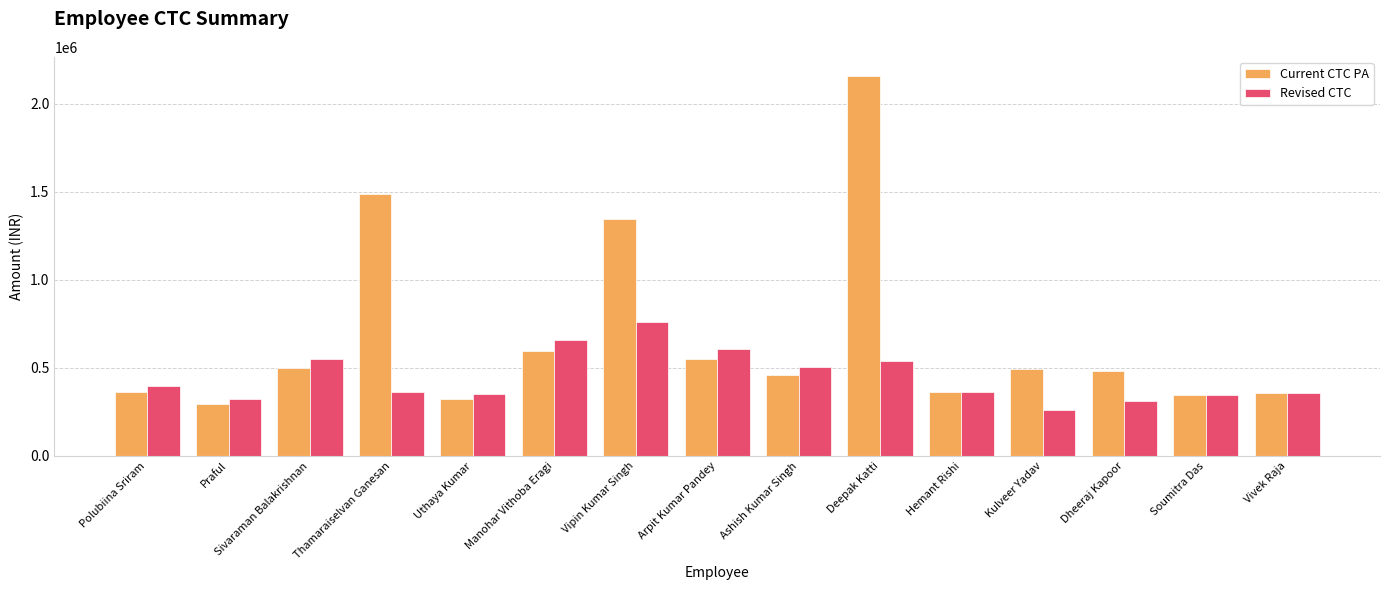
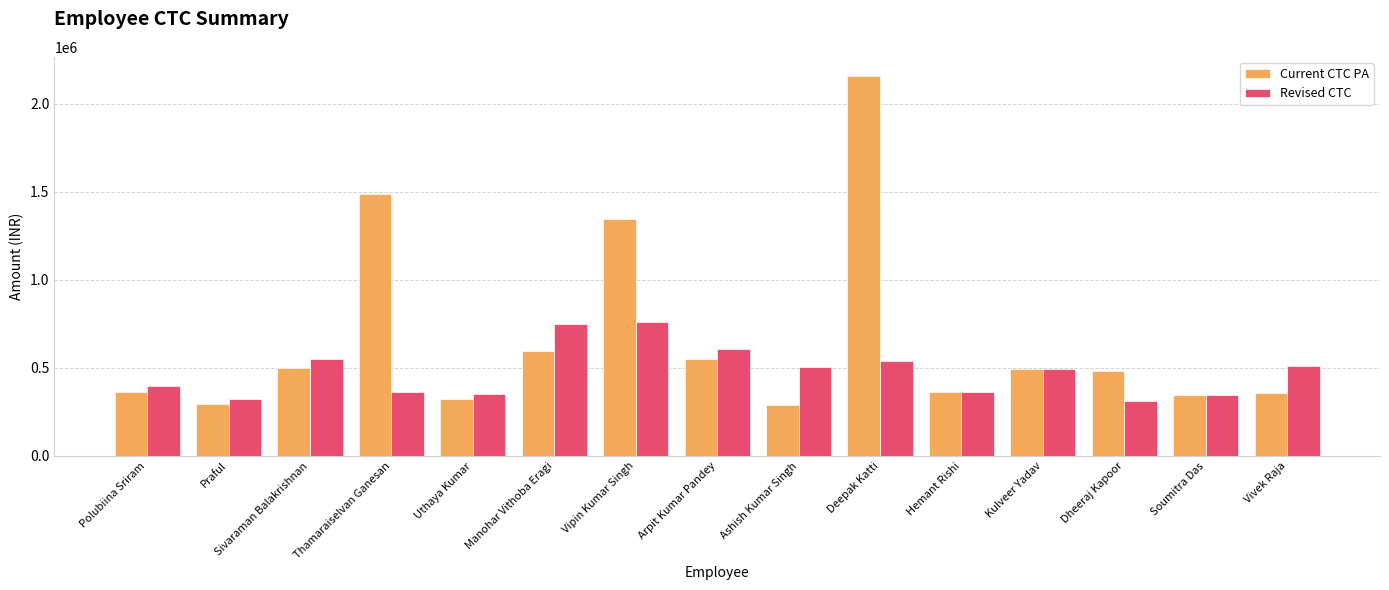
Revised CTC, Manohar Vithoba Eragi: 660000 -> 750000
Current CTC PA, Ashish Kumar Singh: 460000 -> 290000
Revised CTC, Kulveer Yadav: 260000 -> 500000
Revised CTC, Vivek Raja: 360000 -> 510000
